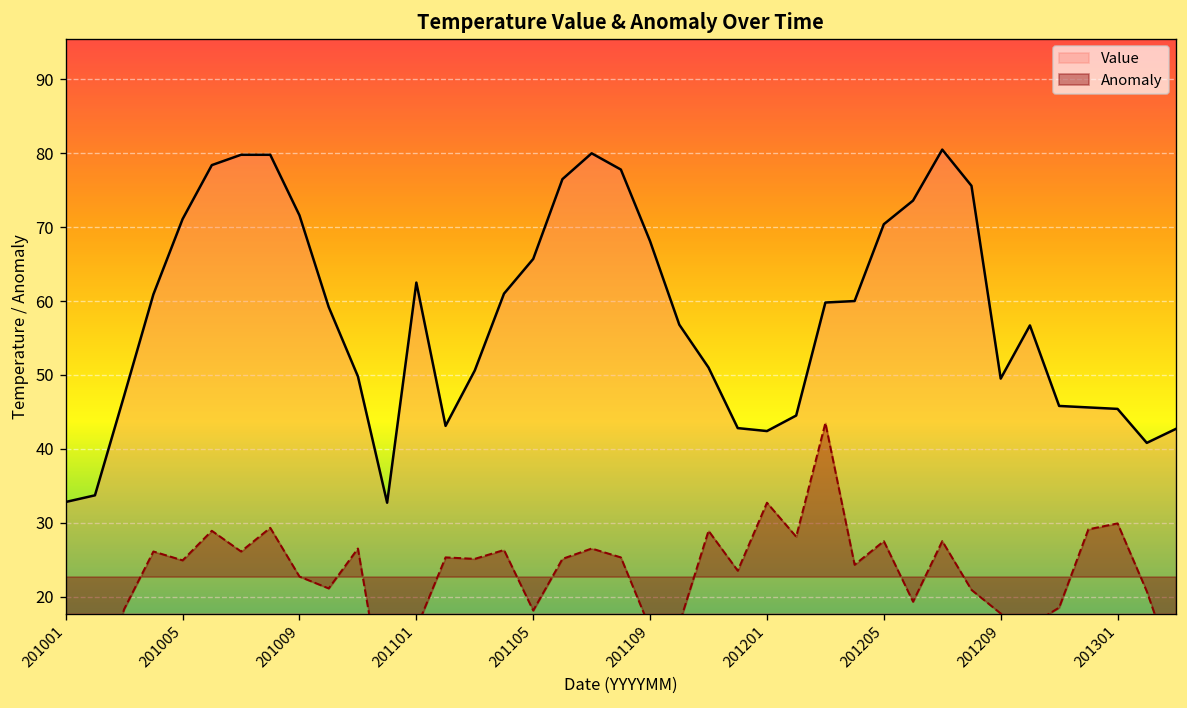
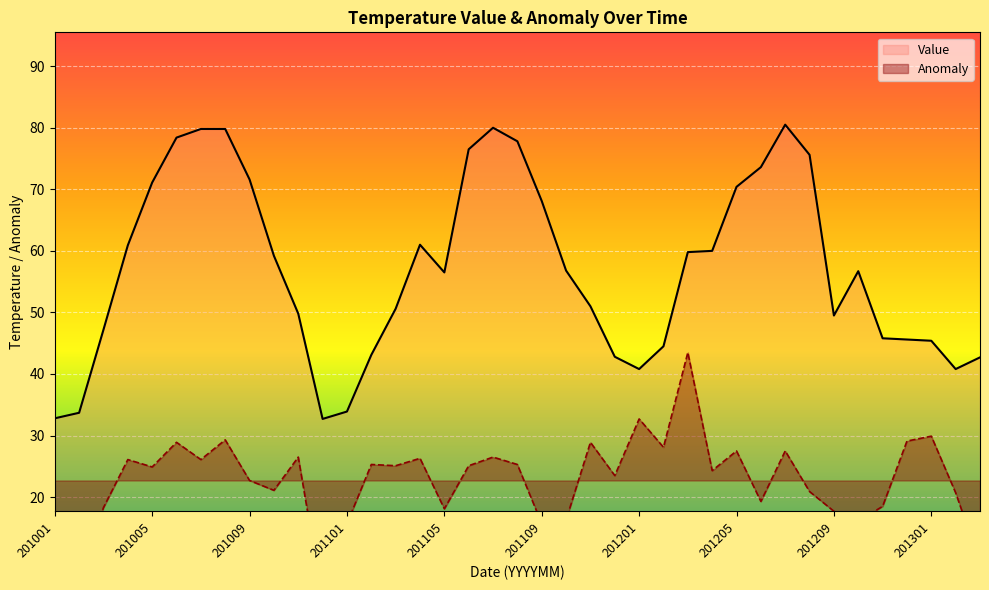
Value, 201101: 63 -> 34
Value, 201105: 66 -> 57
Value, 201201: 42 -> 41
